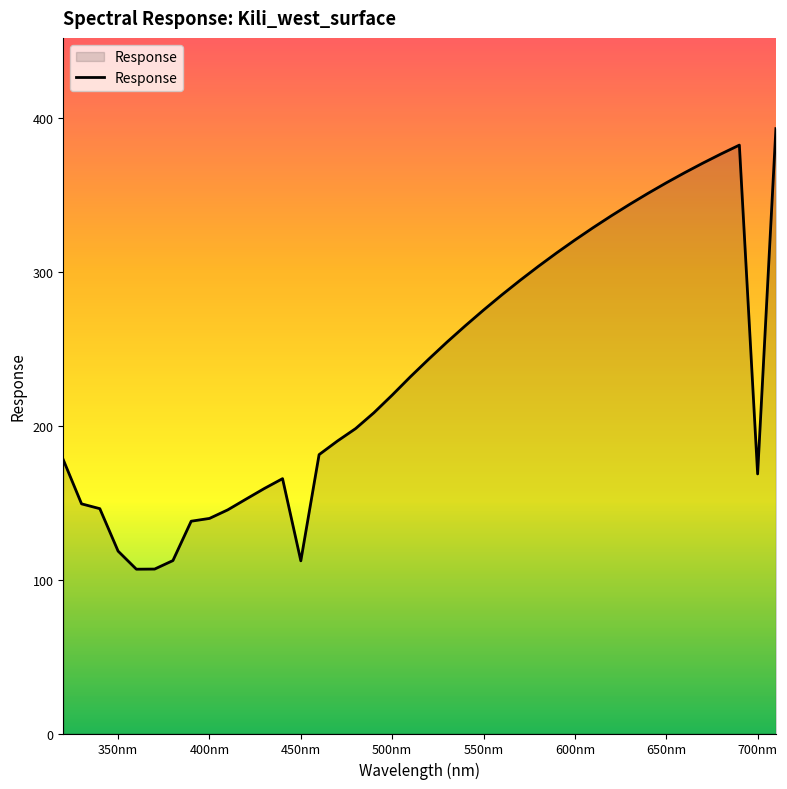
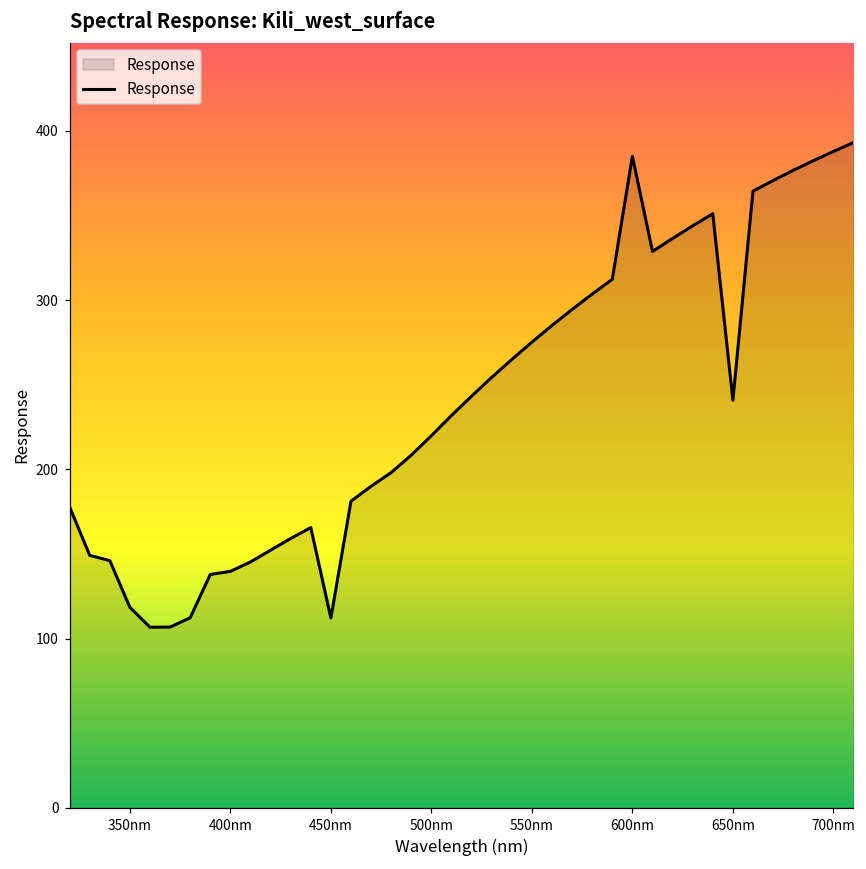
600nm: 321 -> 385
650nm: 358 -> 241
700nm: 169 -> 388
